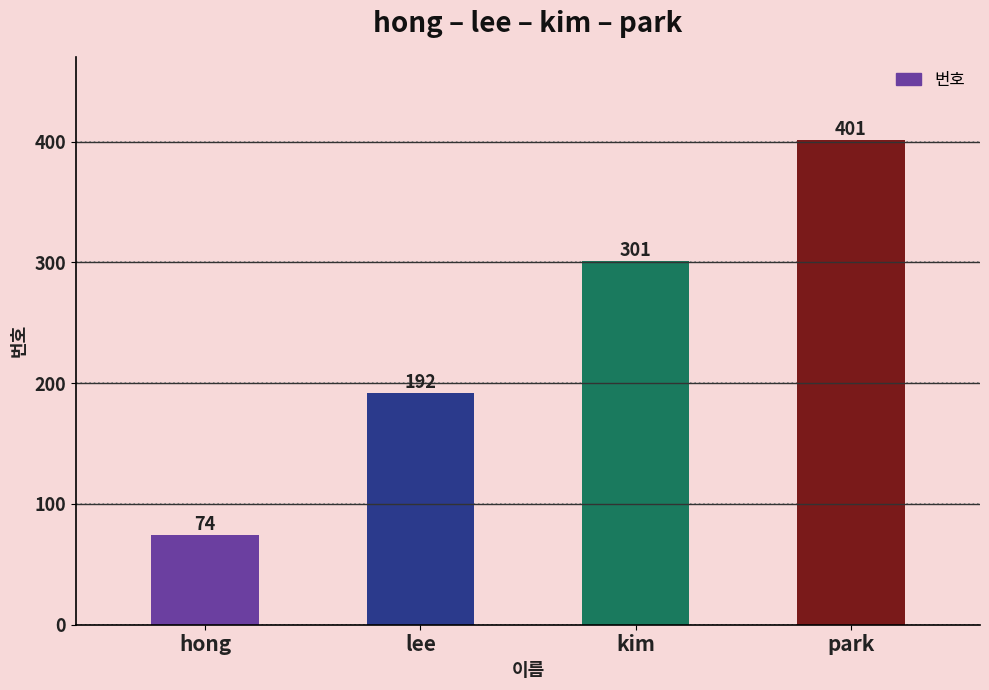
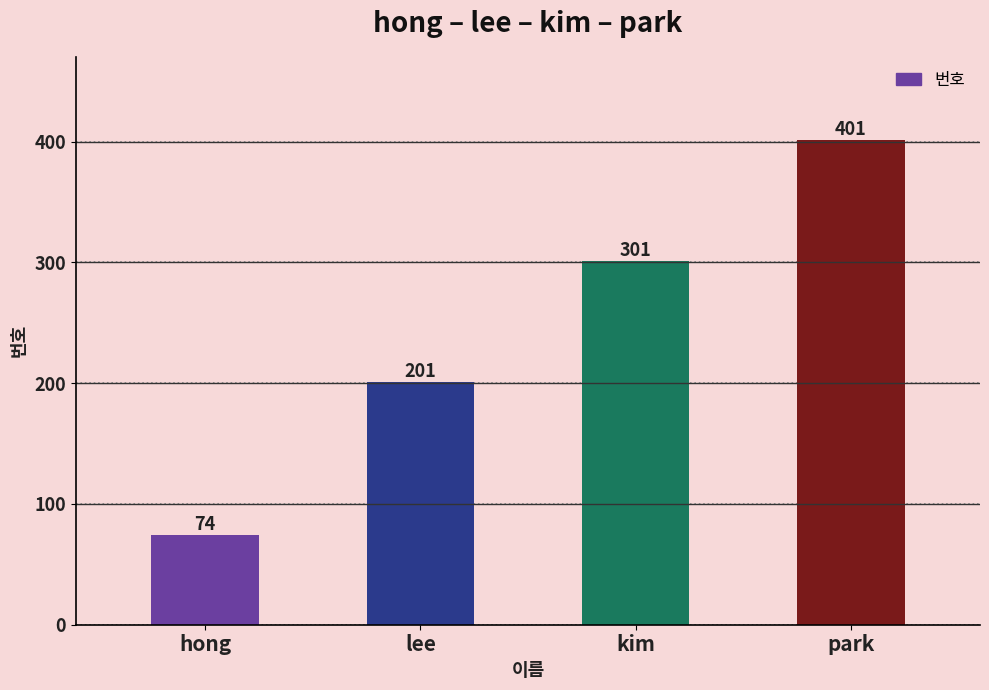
lee: 192 -> 201
